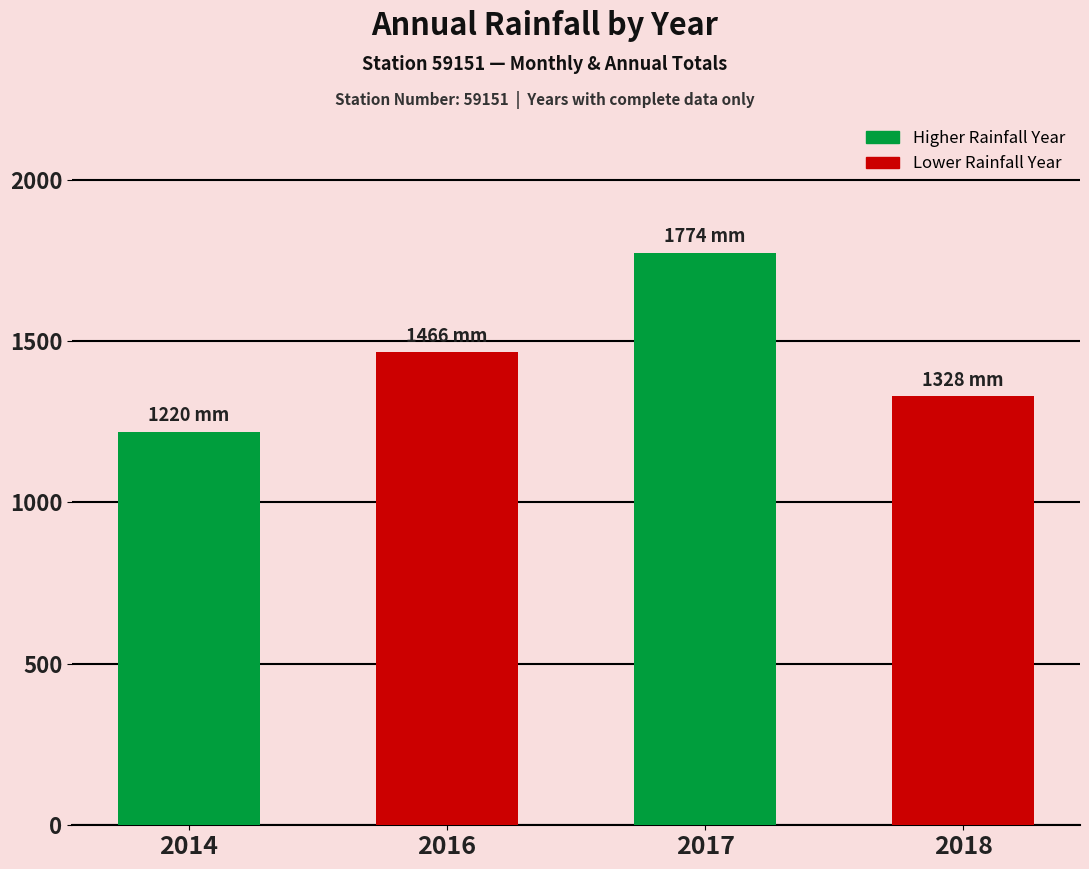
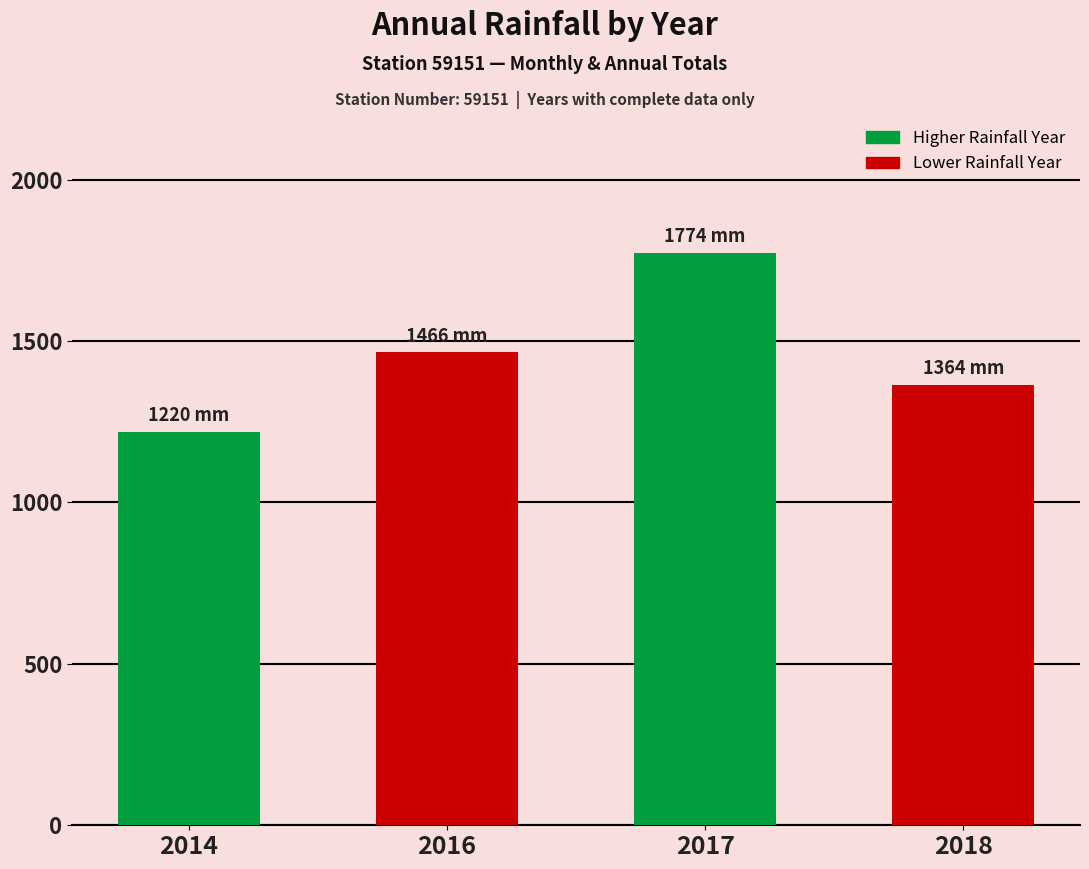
2018: 1328 -> 1364
